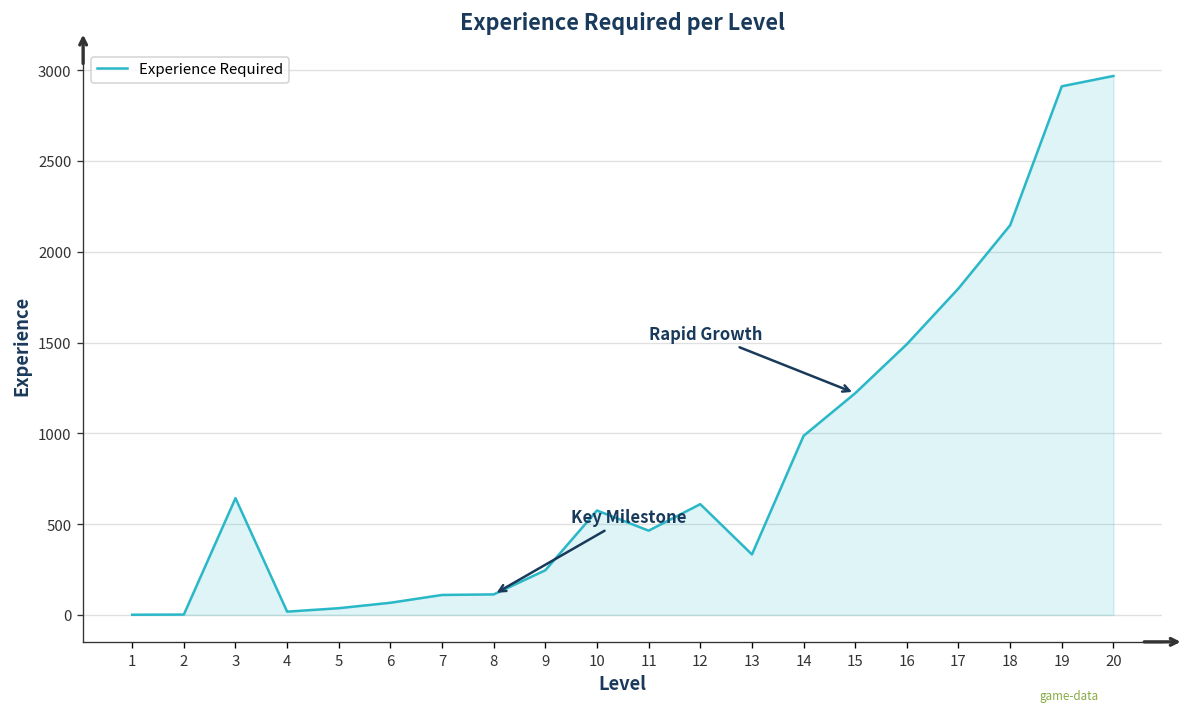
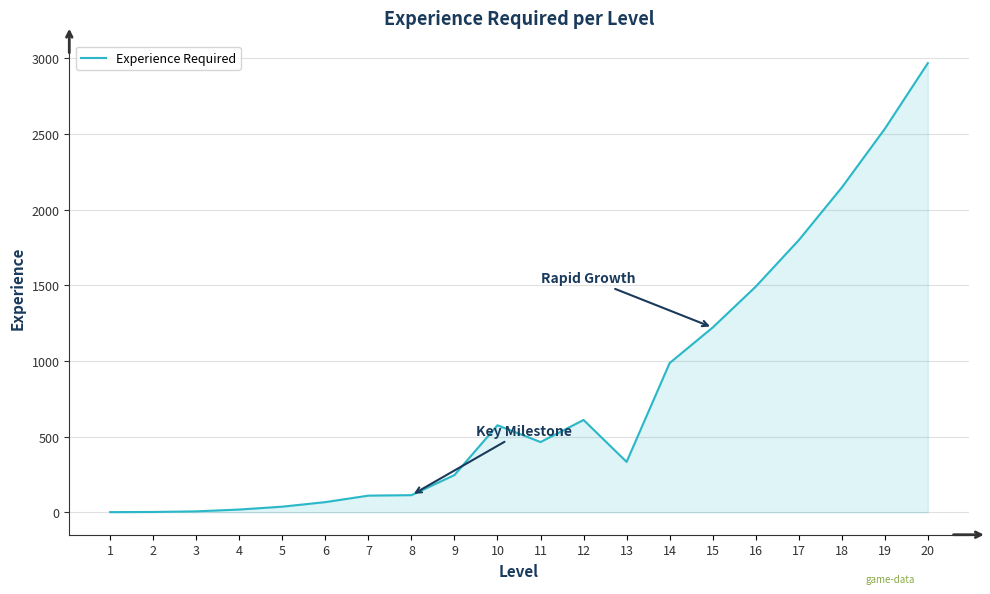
3: 640 -> 10
19: 2910 -> 2530
